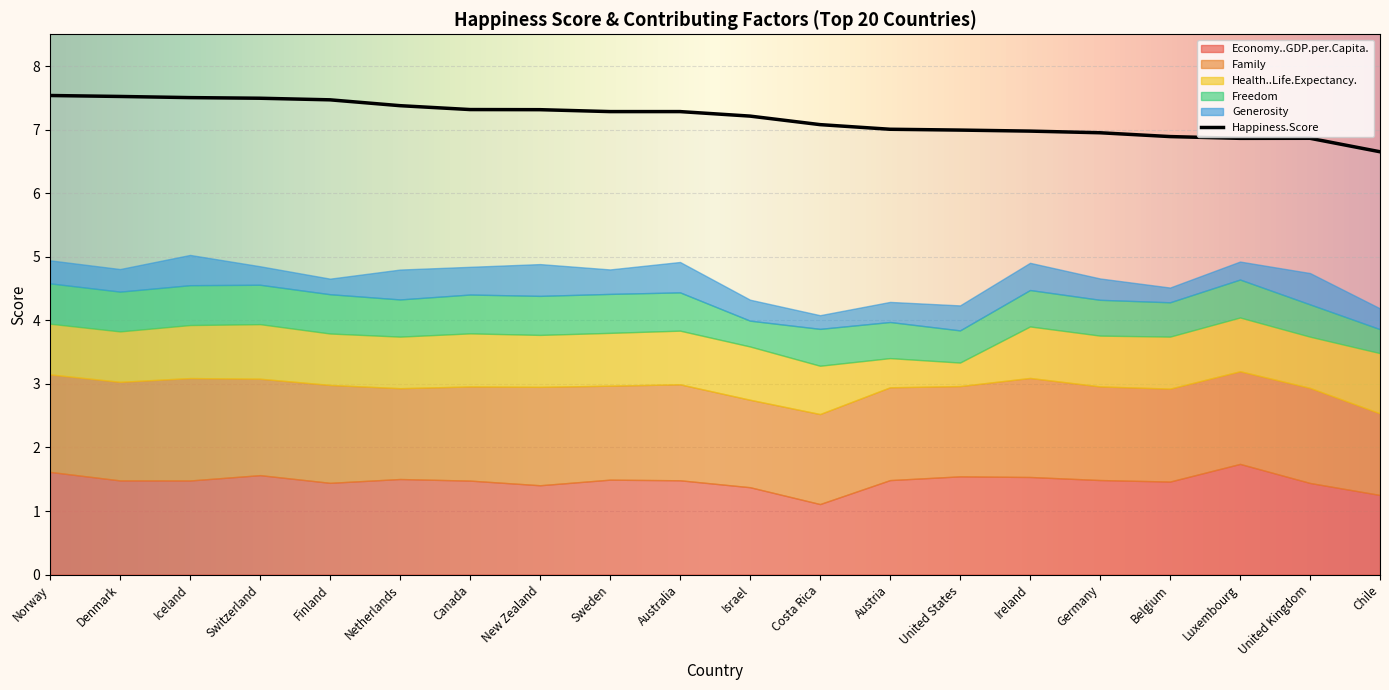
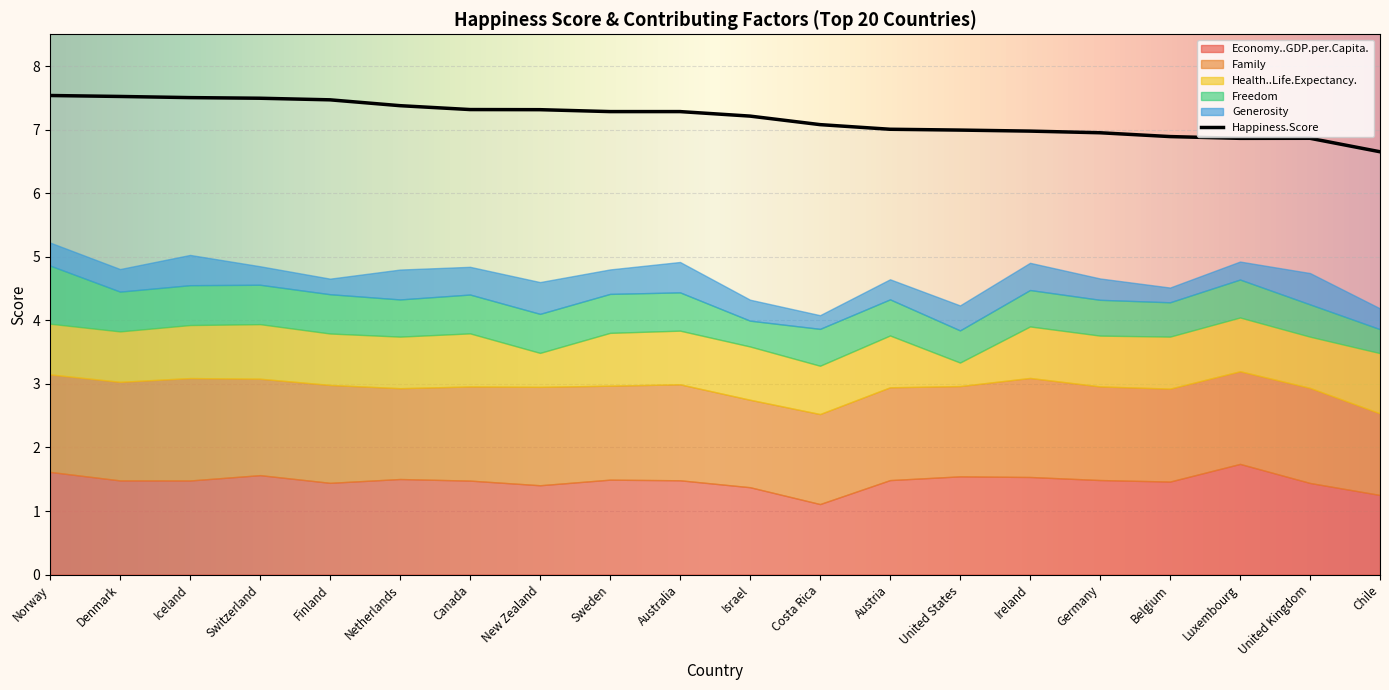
Freedom, Norway: 0.6 -> 0.9
Health..Life.Expectancy., New Zealand: 0.8 -> 0.5
Health..Life.Expectancy., Austria: 0.5 -> 0.8
